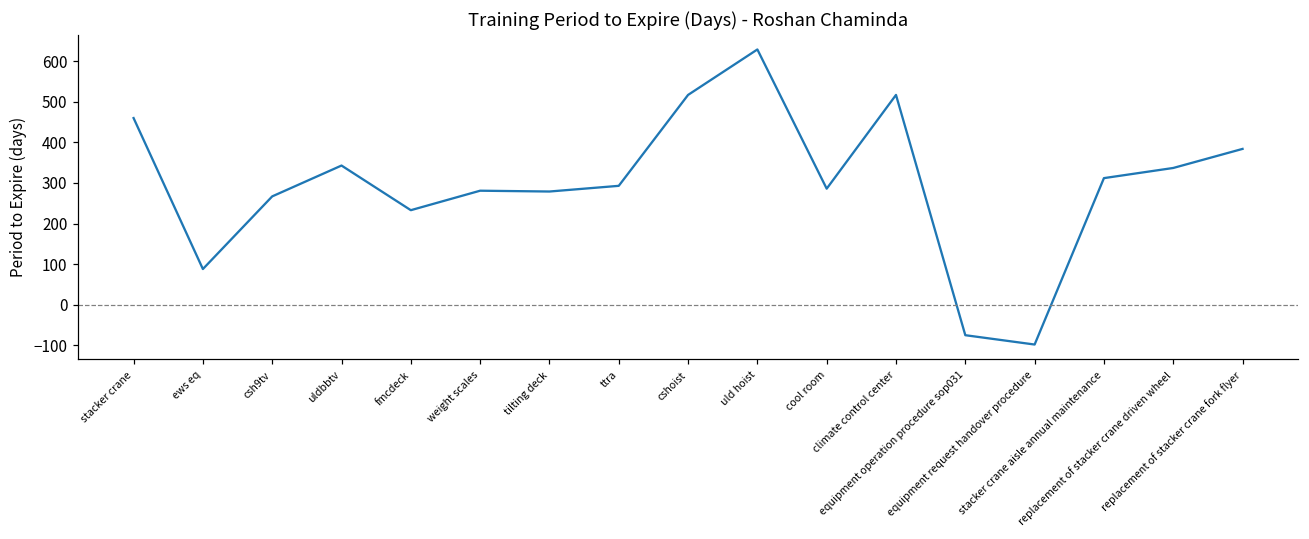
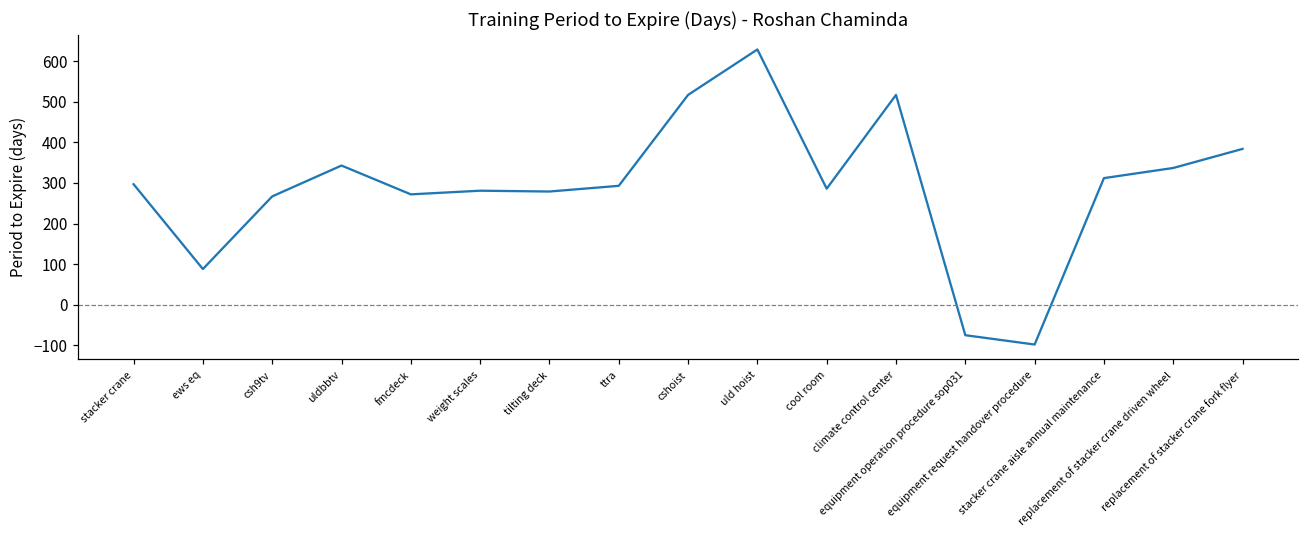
stacker crane: 460 -> 300
fmcdeck: 230 -> 270
